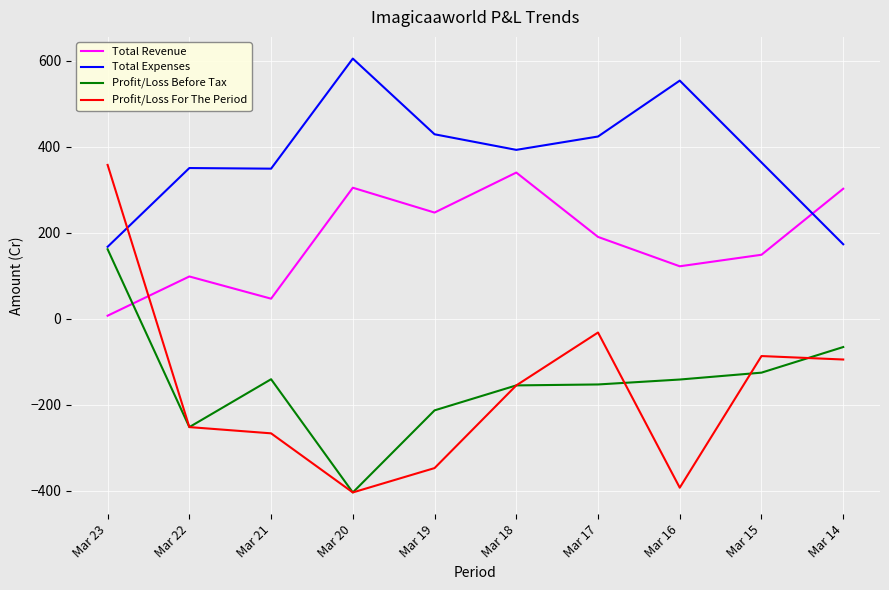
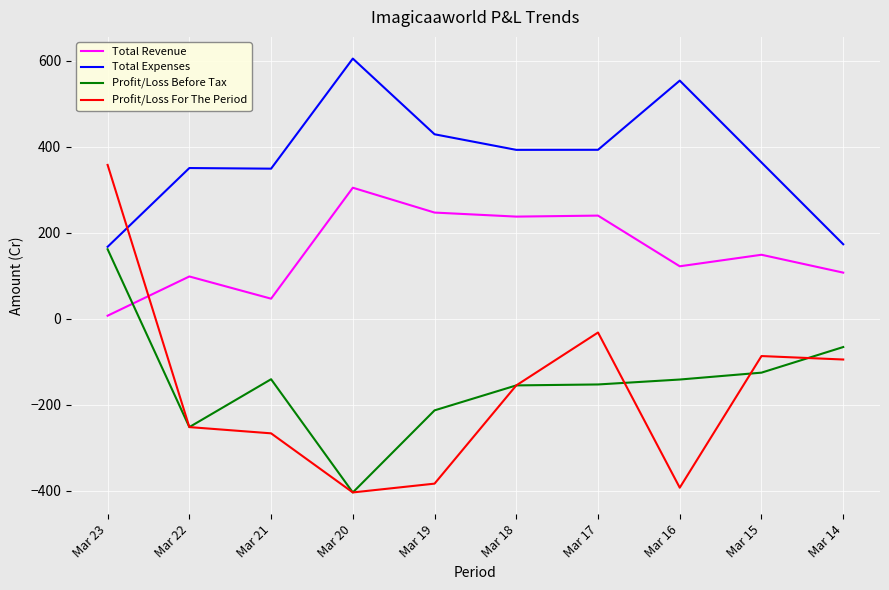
Profit/Loss For The Period, Mar 19: -350 -> -380
Total Revenue, Mar 18: 340 -> 240
Total Revenue, Mar 17: 190 -> 240
Total Expenses, Mar 17: 420 -> 390
Total Revenue, Mar 14: 300 -> 110
